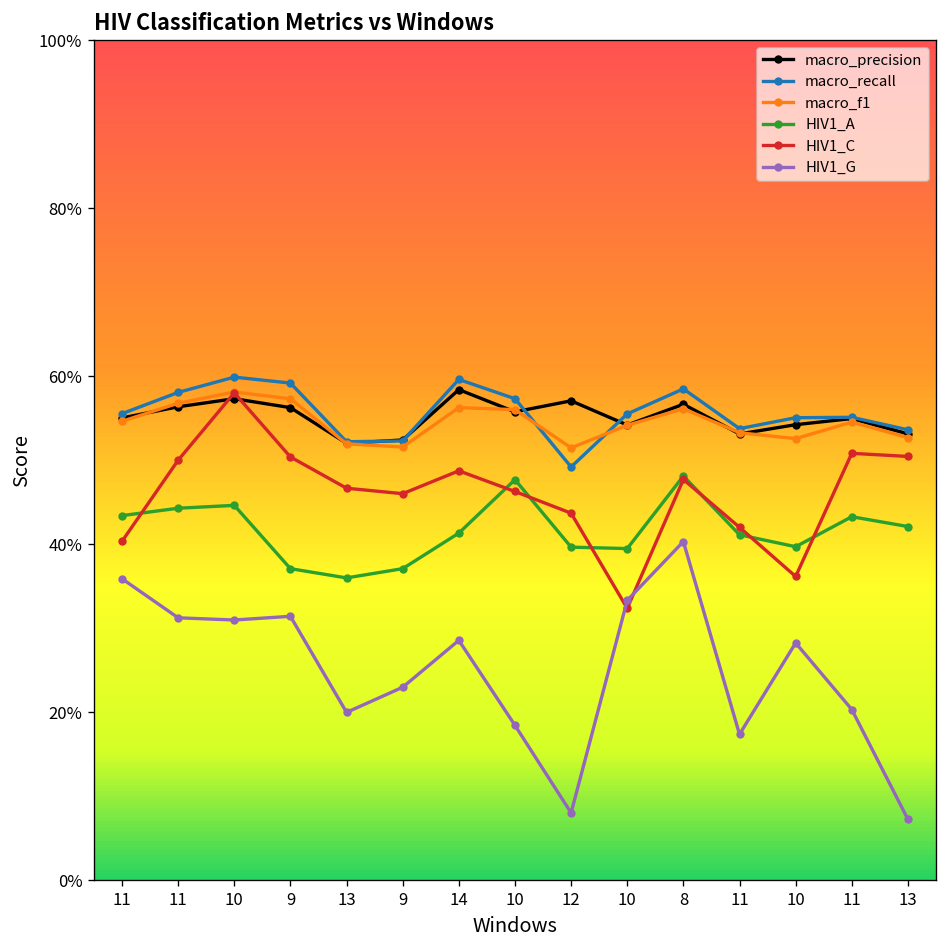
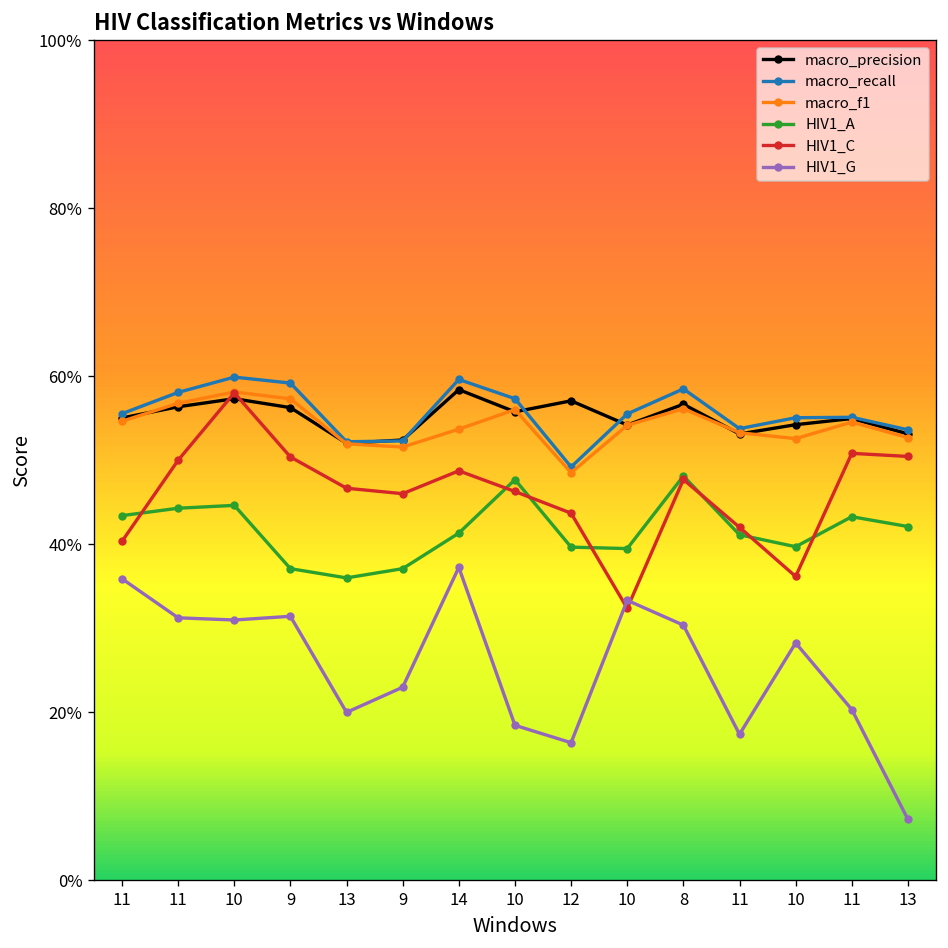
macro_f1, 14: 56% -> 54%
HIV1_G, 14: 29% -> 37%
macro_f1, 12: 51% -> 49%
HIV1_G, 12: 8% -> 16%
HIV1_G, 8: 40% -> 30%
